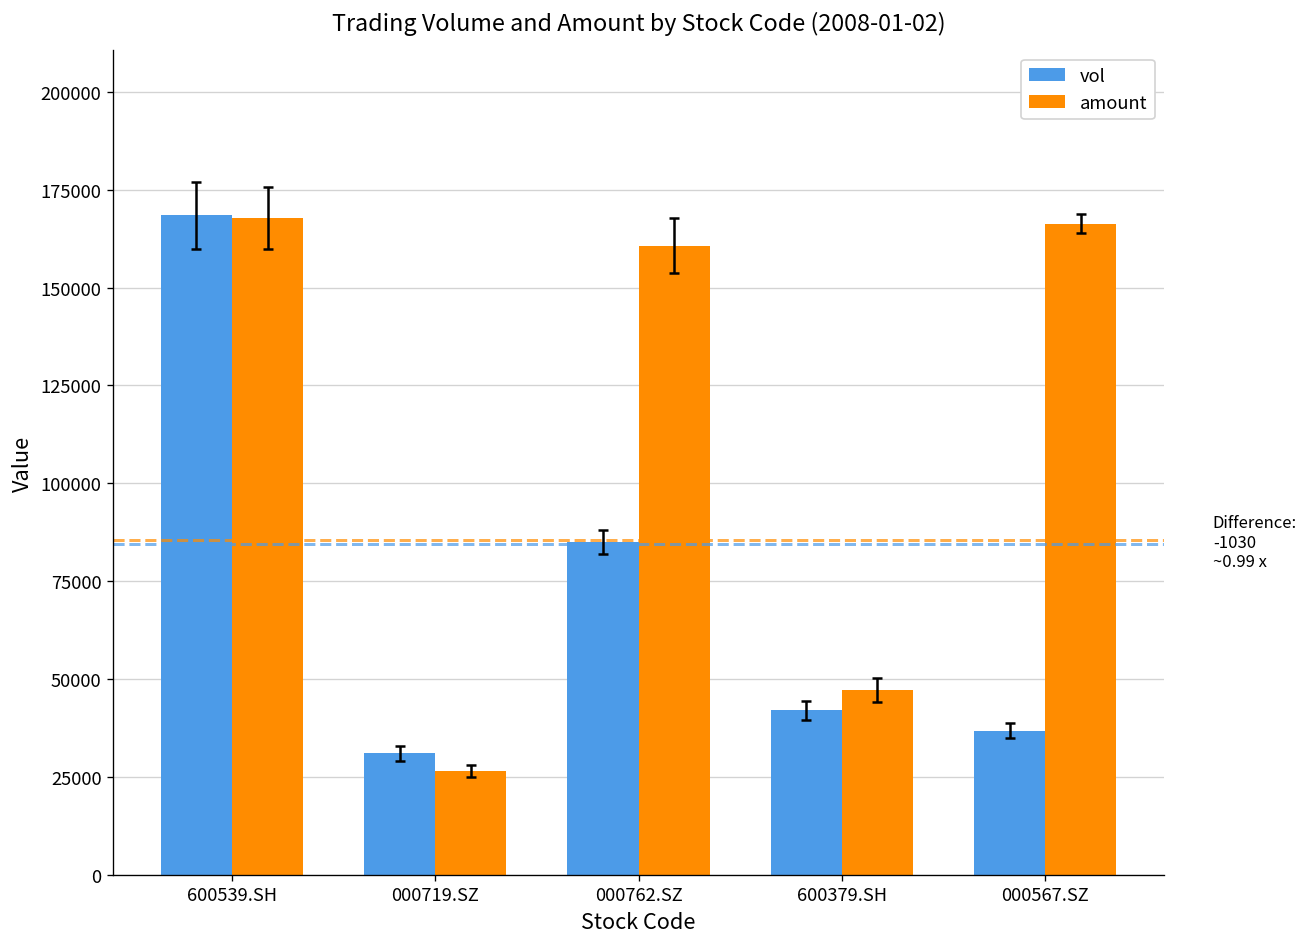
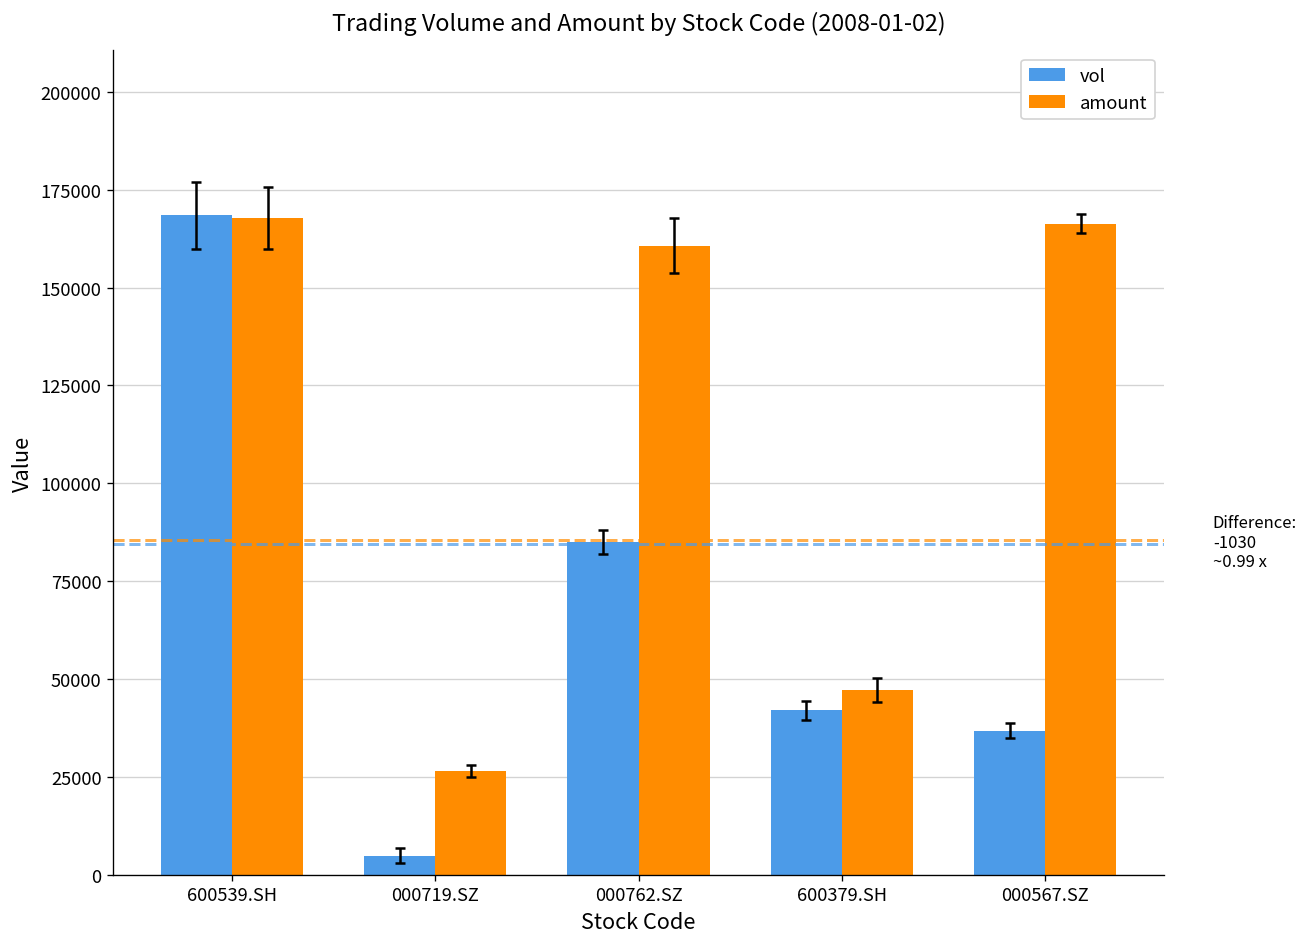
vol, 000719.SZ: 31000 -> 5000
